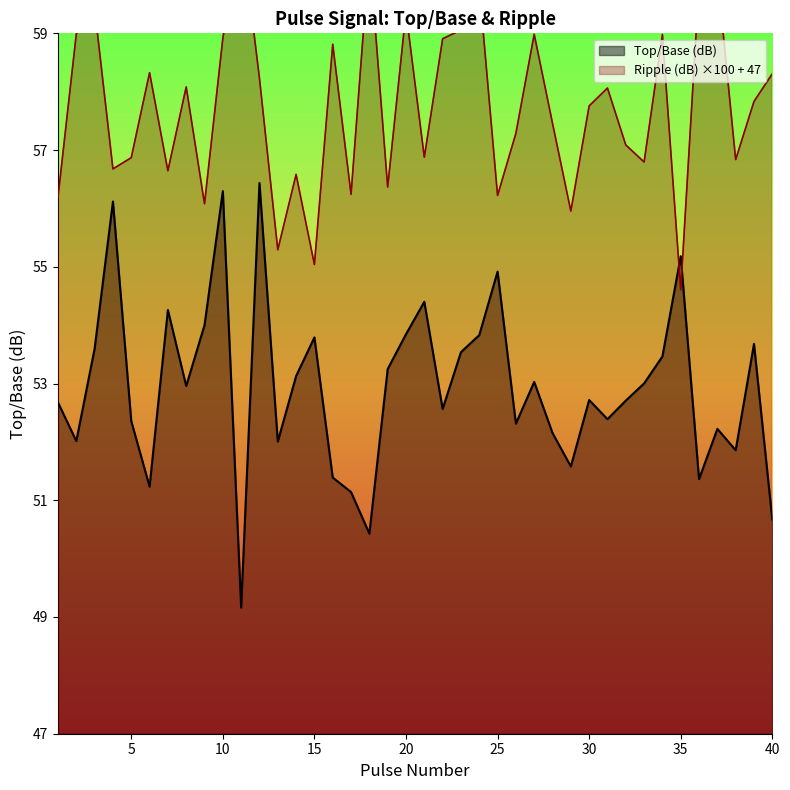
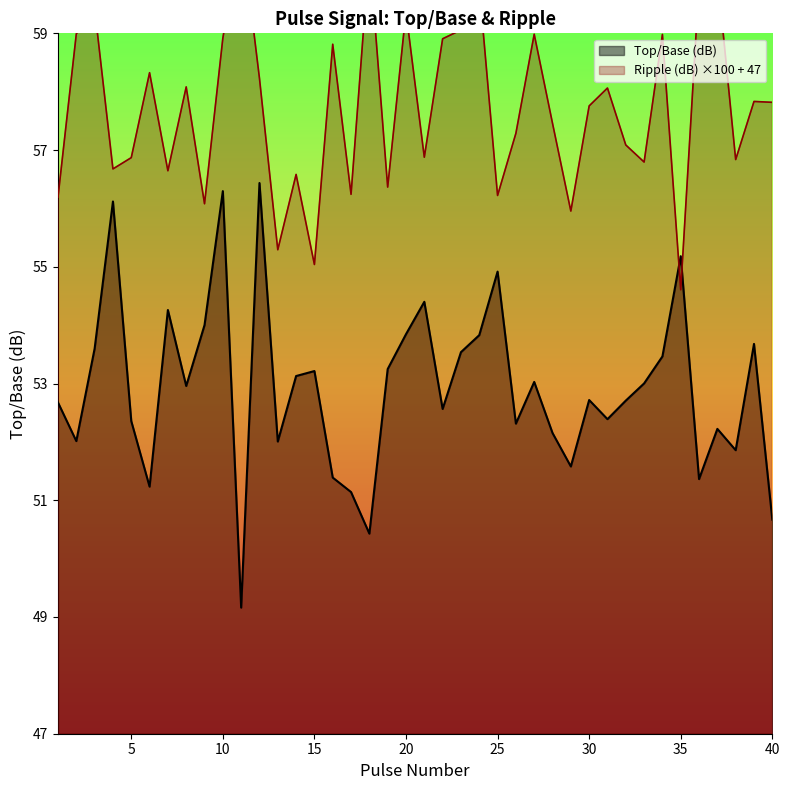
Top/Base (dB), 15: 53.8 -> 53.2
Ripple (dB) ×100 + 47, 40: 58.3 -> 57.8
